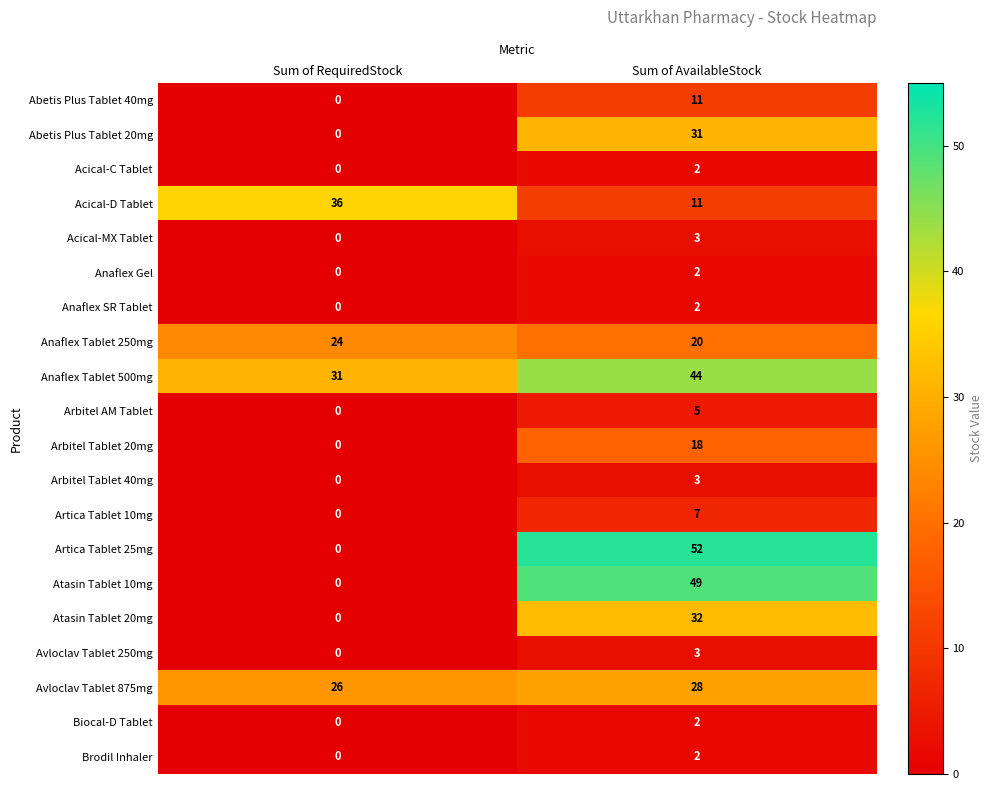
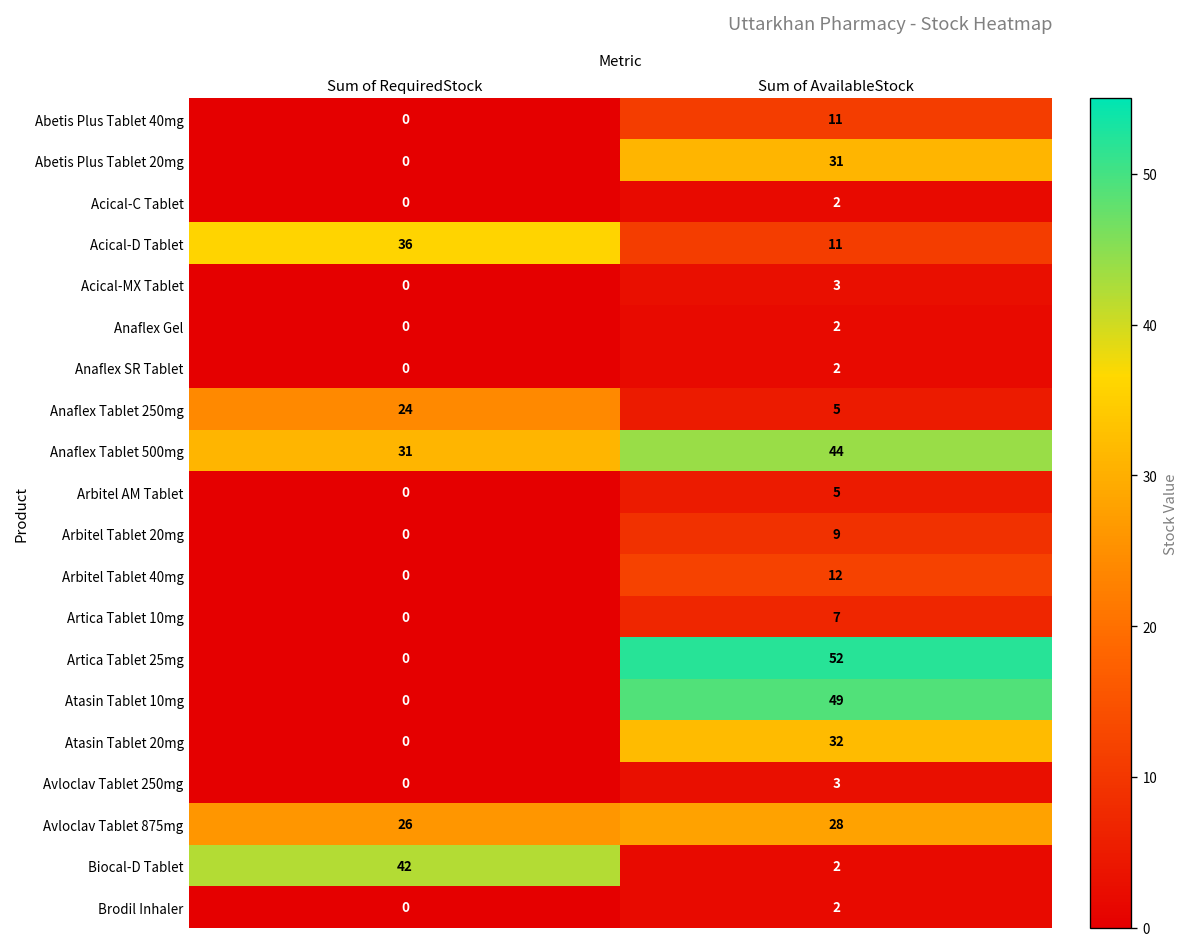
Anaflex Tablet 250mg, Sum of AvailableStock: 20 -> 5
Arbitel Tablet 20mg, Sum of AvailableStock: 18 -> 9
Arbitel Tablet 40mg, Sum of AvailableStock: 3 -> 12
Biocal-D Tablet, Sum of RequiredStock: 0 -> 42
